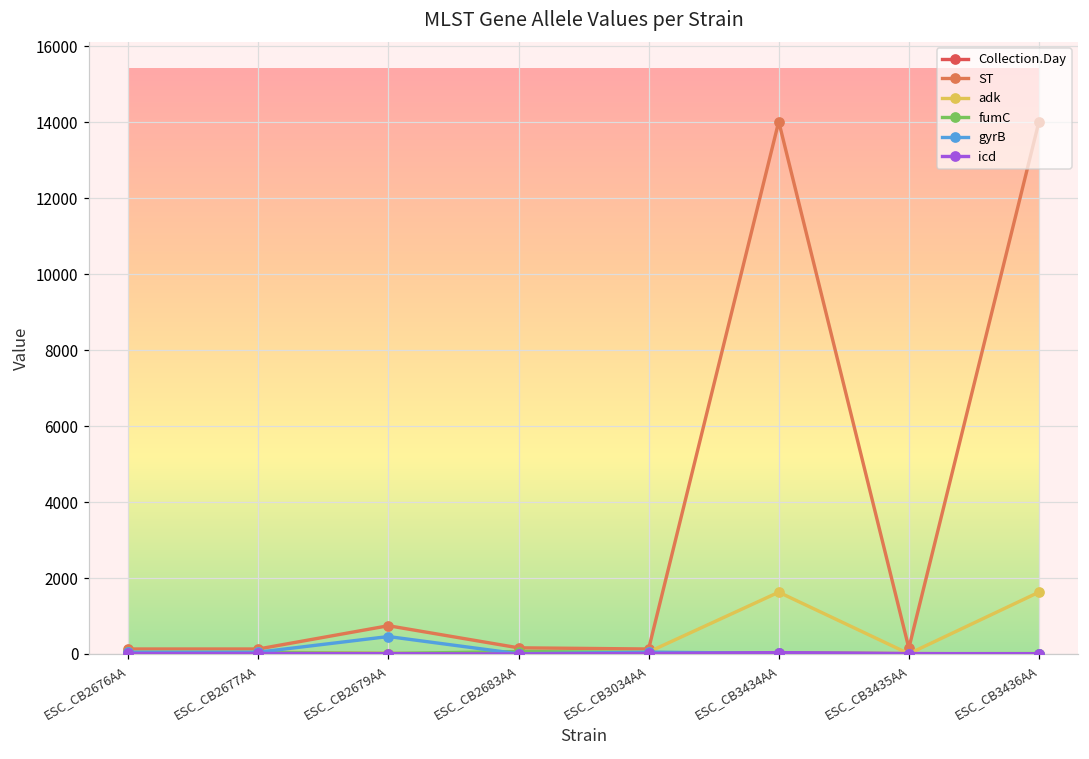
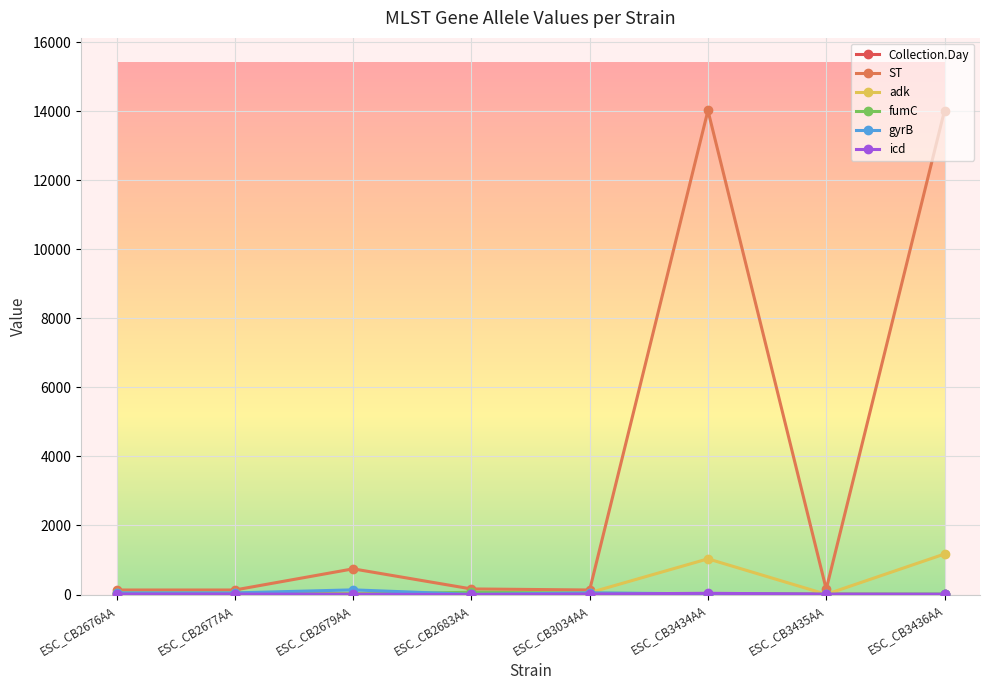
gyrB, ESC_CB2679AA: 500 -> 100
adk, ESC_CB3434AA: 1600 -> 1000
adk, ESC_CB3436AA: 1600 -> 1200
